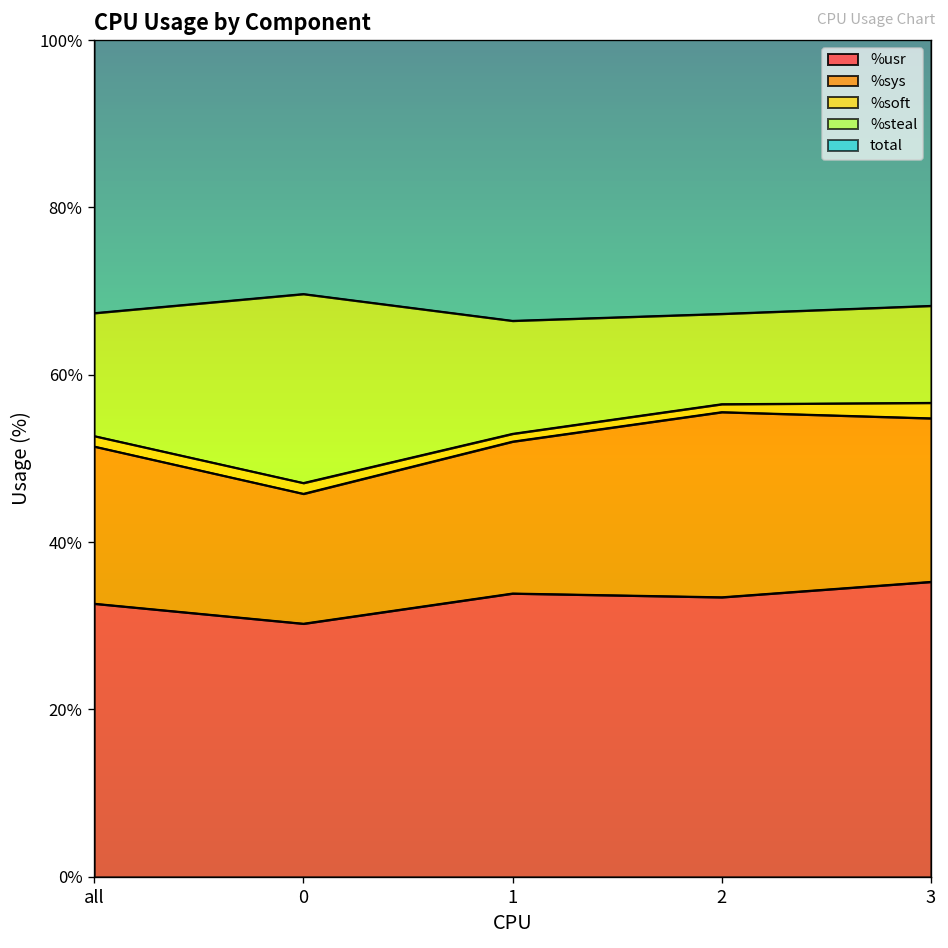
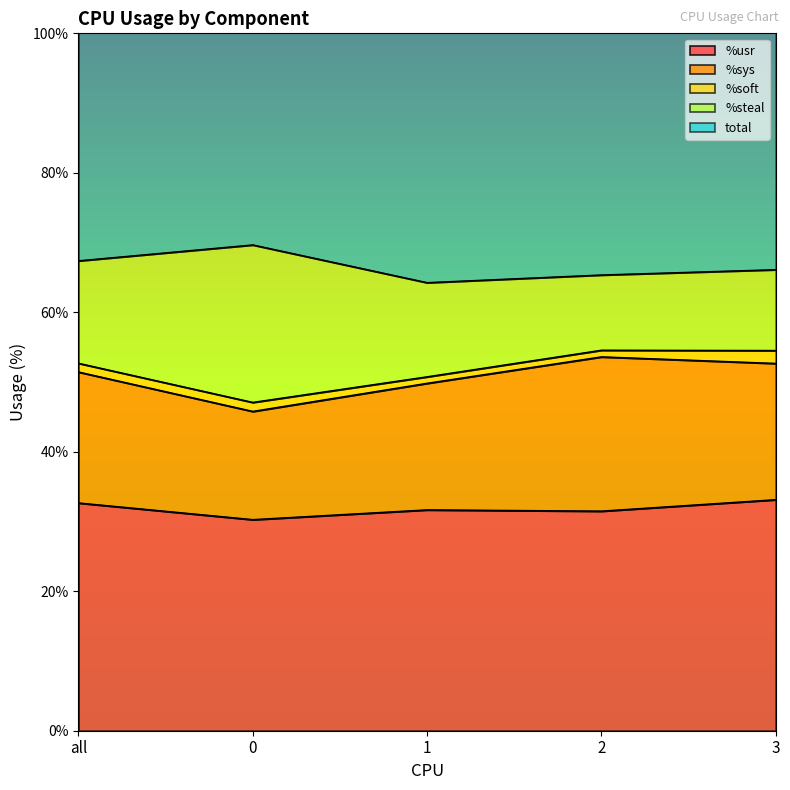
%usr, 1: 34% -> 32%
%usr, 2: 33% -> 31%
%usr, 3: 35% -> 33%
